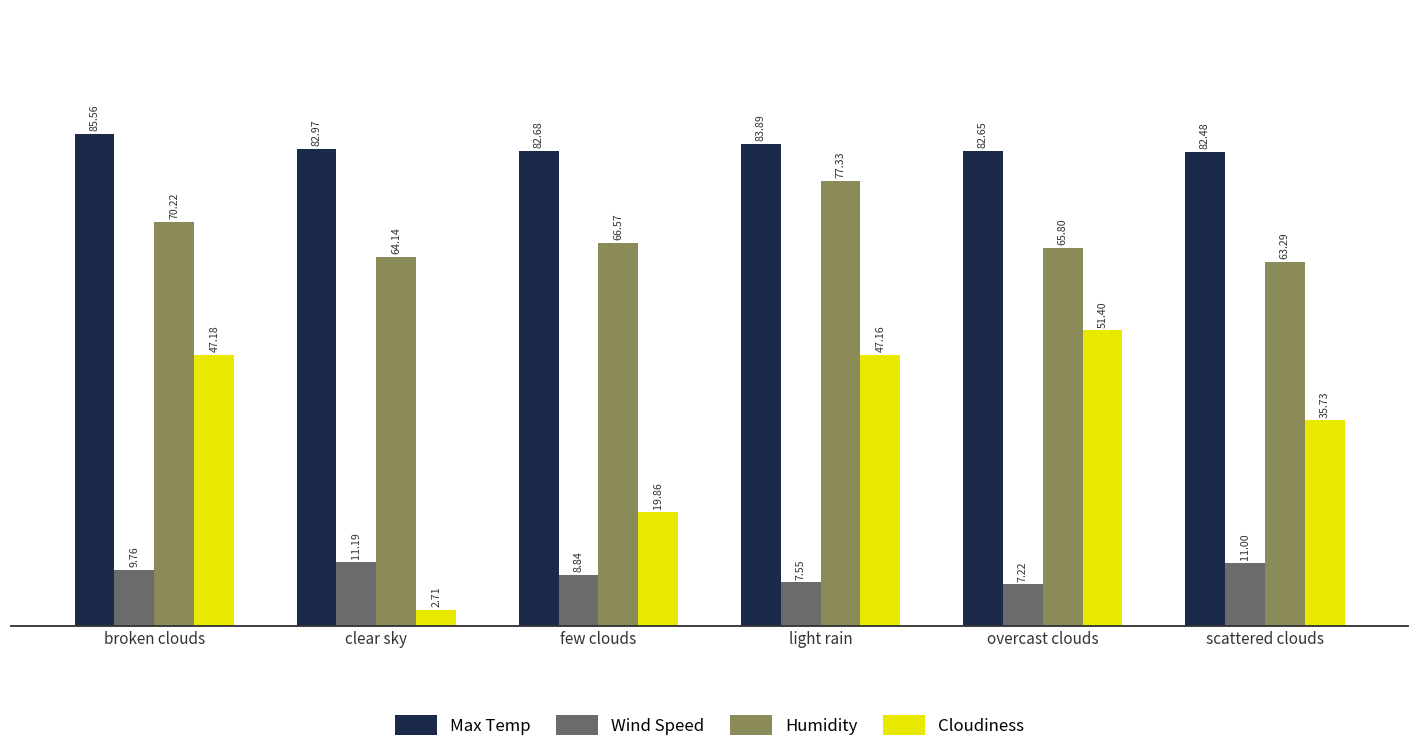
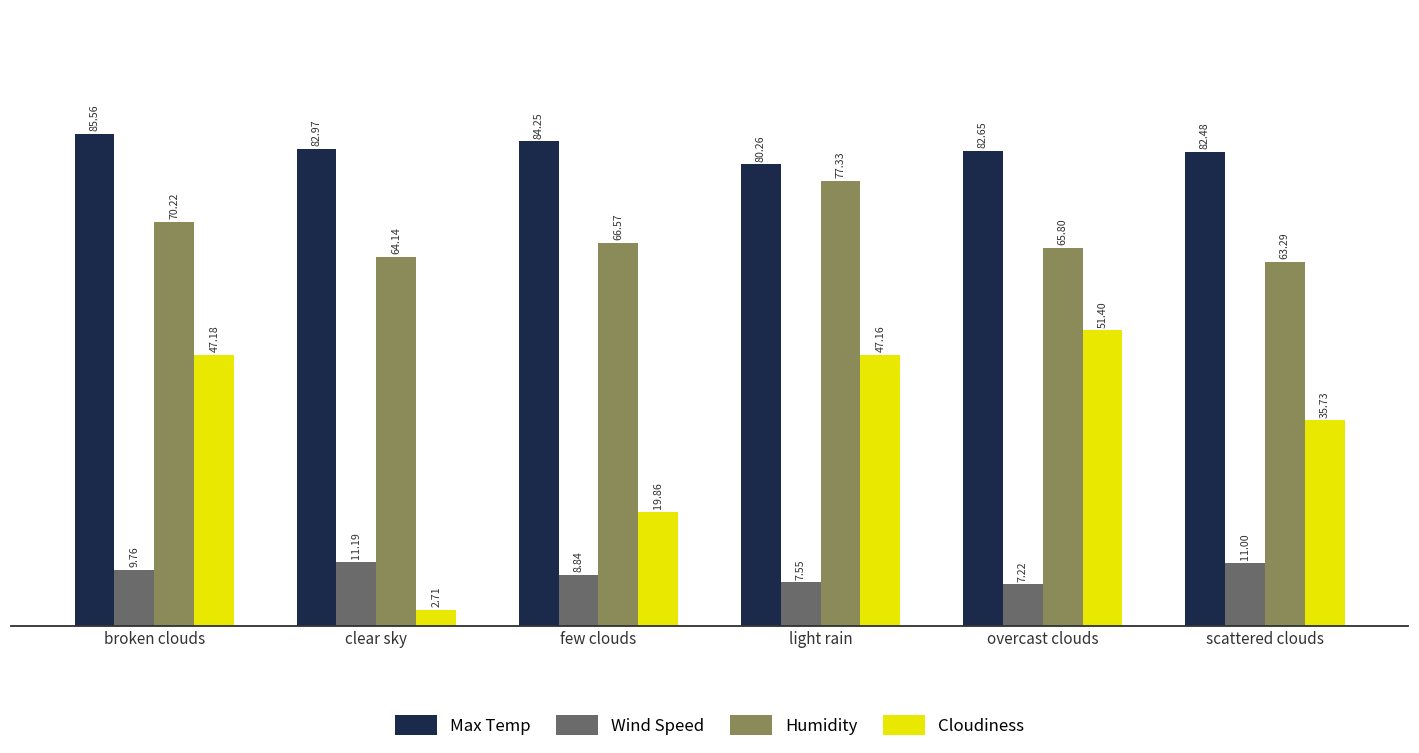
Max Temp, few clouds: 82.68 -> 84.25
Max Temp, light rain: 83.89 -> 80.26
